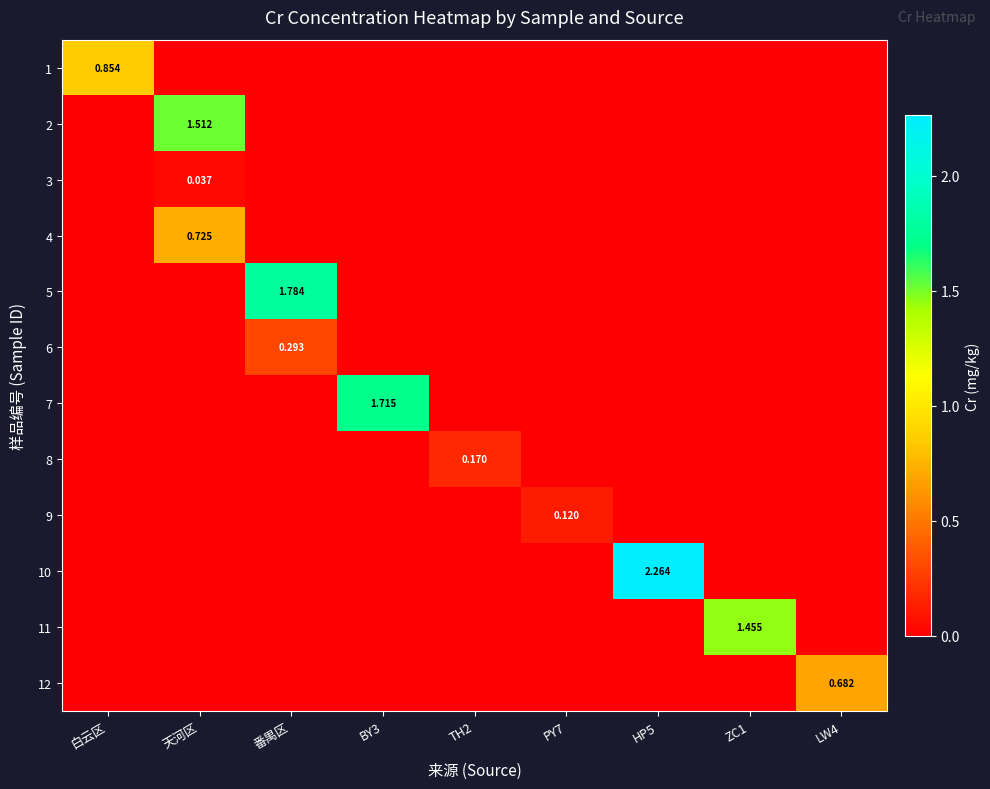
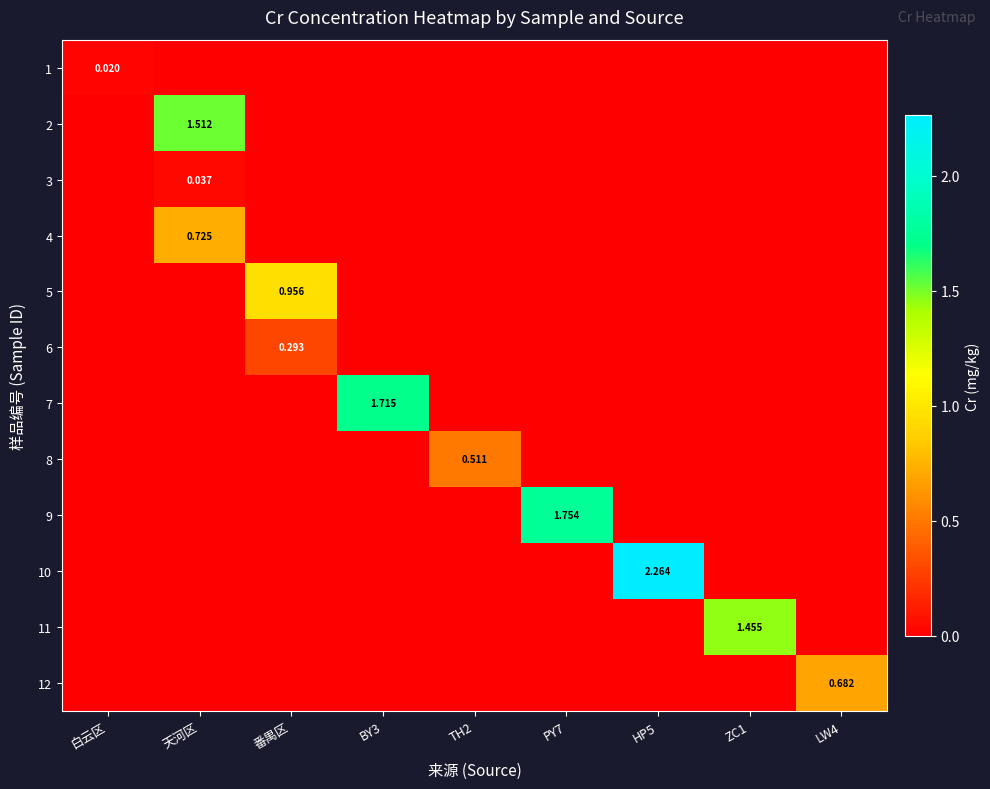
1, 白云区: 0.854 -> 0.020
5, 番禺区: 1.784 -> 0.956
8, TH2: 0.170 -> 0.511
9, PY7: 0.120 -> 1.754
